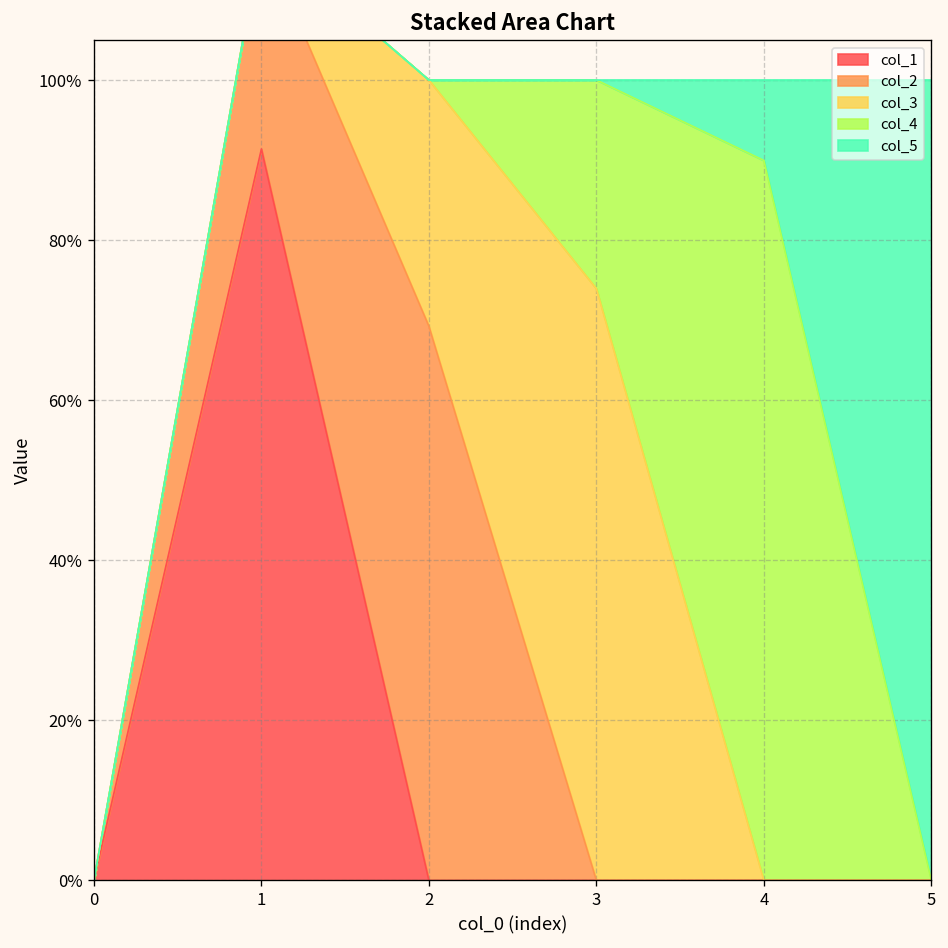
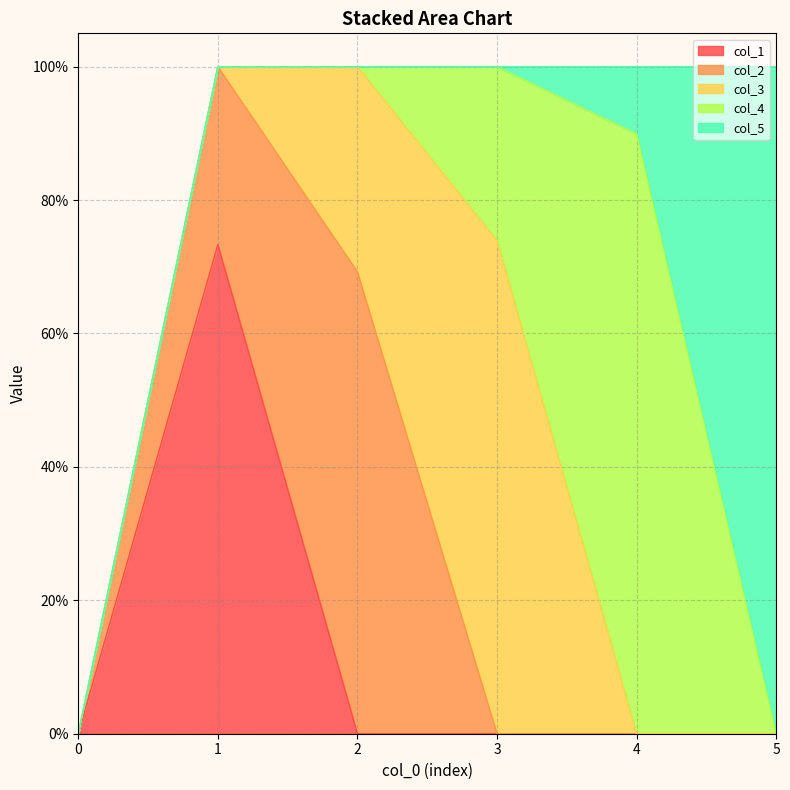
col_1, 1: 91% -> 73%
